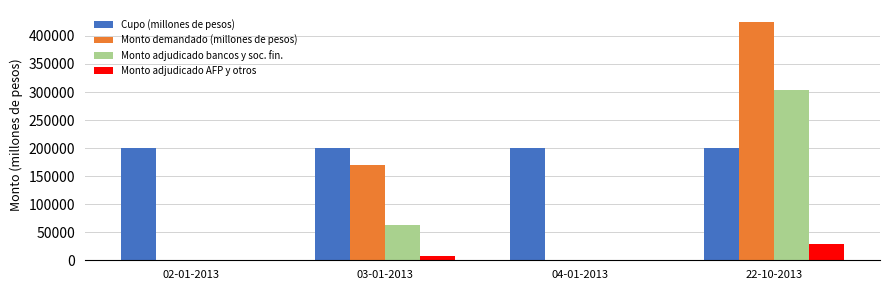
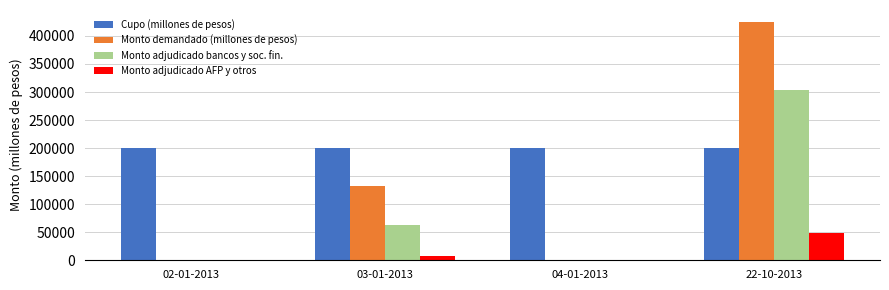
Monto demandado (millones de pesos), 03-01-2013: 170000 -> 130000
Monto adjudicado AFP y otros, 22-10-2013: 30000 -> 50000
